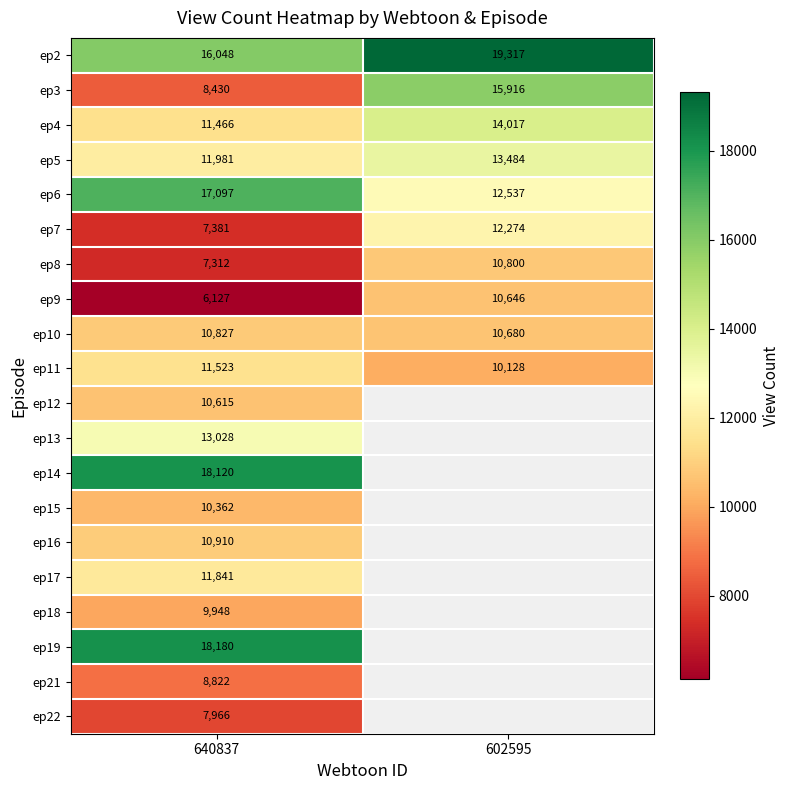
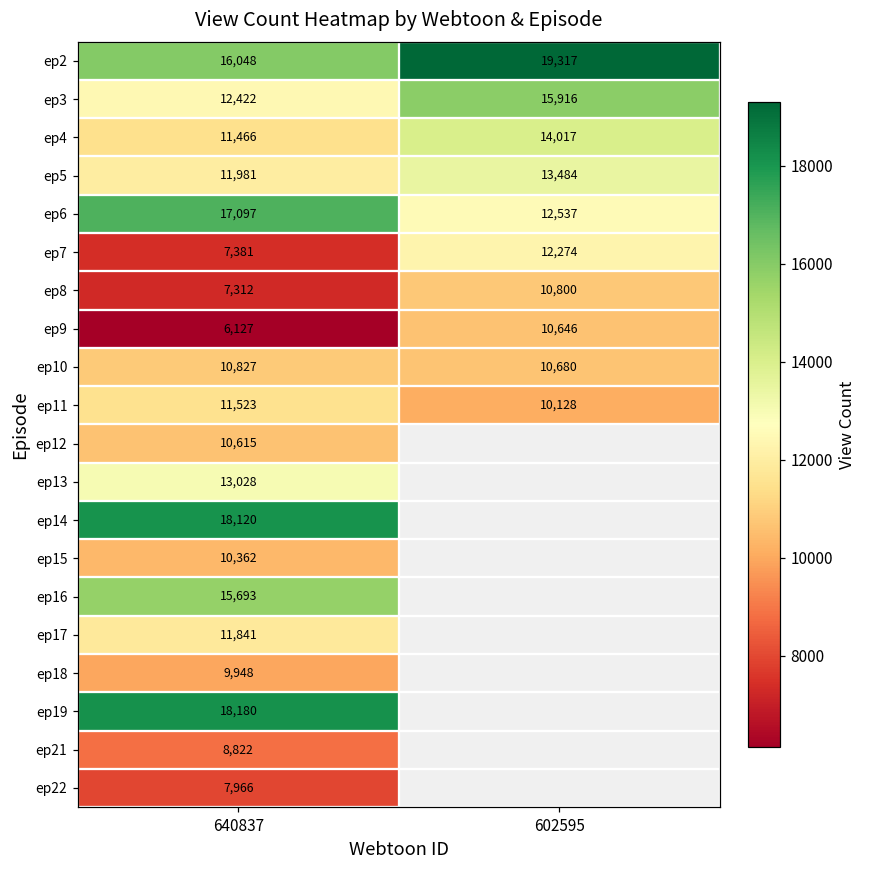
ep3, 640837: 8,430 -> 12,422
ep16, 640837: 10,910 -> 15,693
